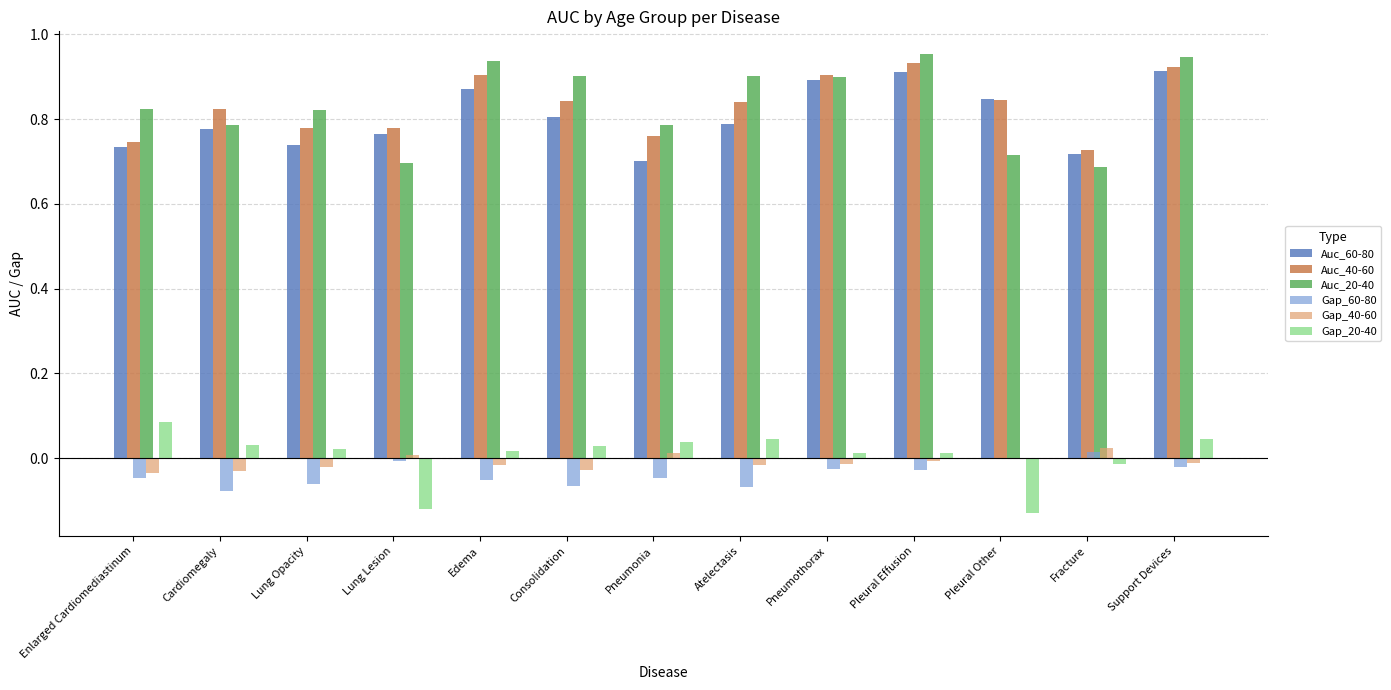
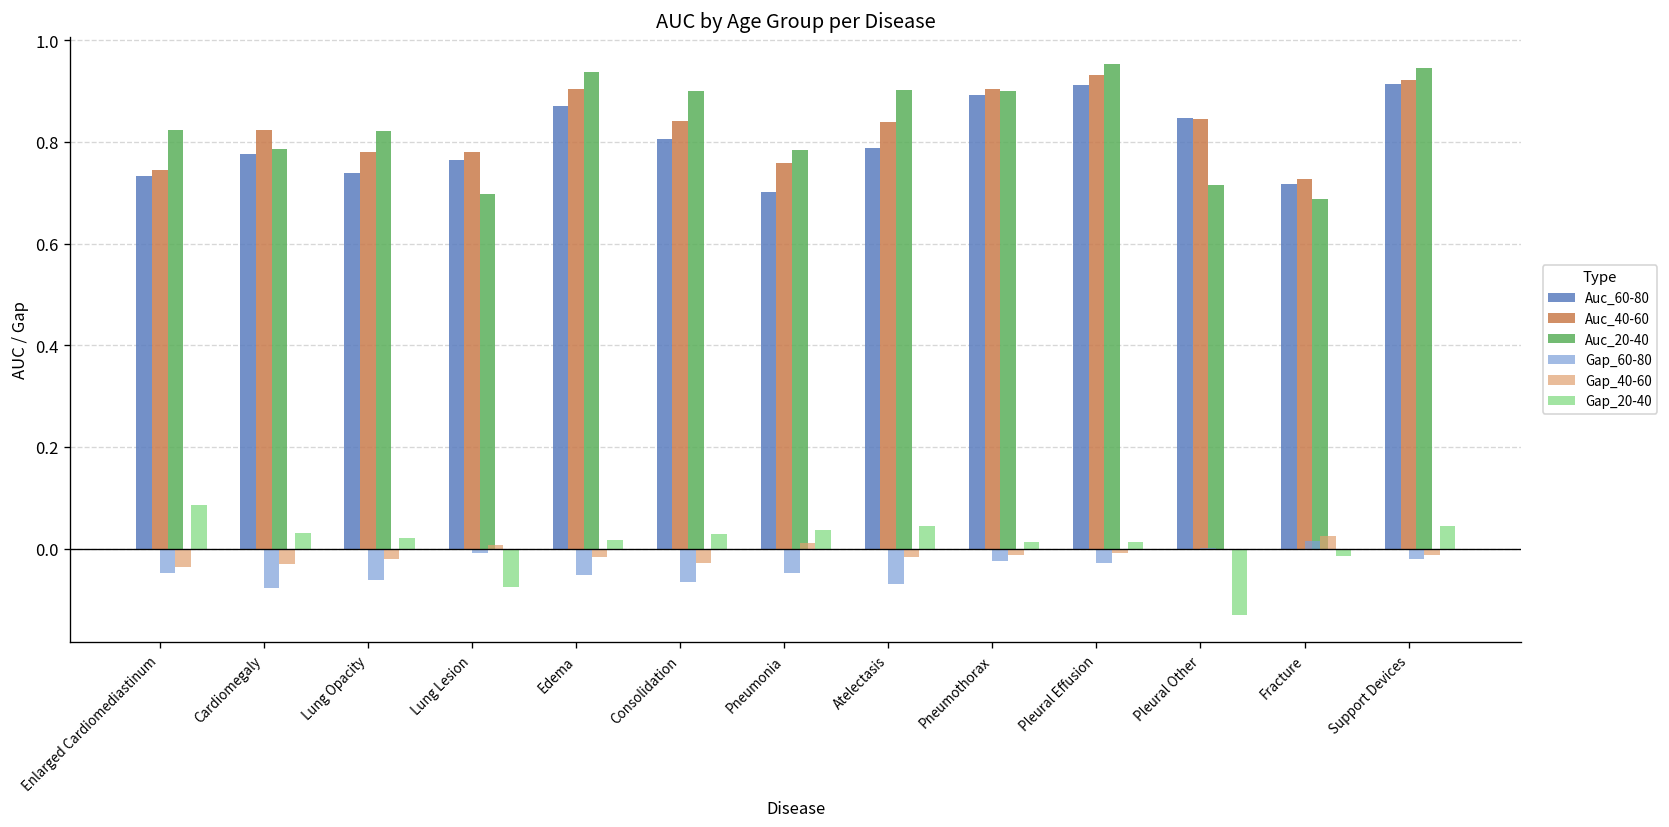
Gap_20-40, Lung Lesion: -0.12 -> -0.08
